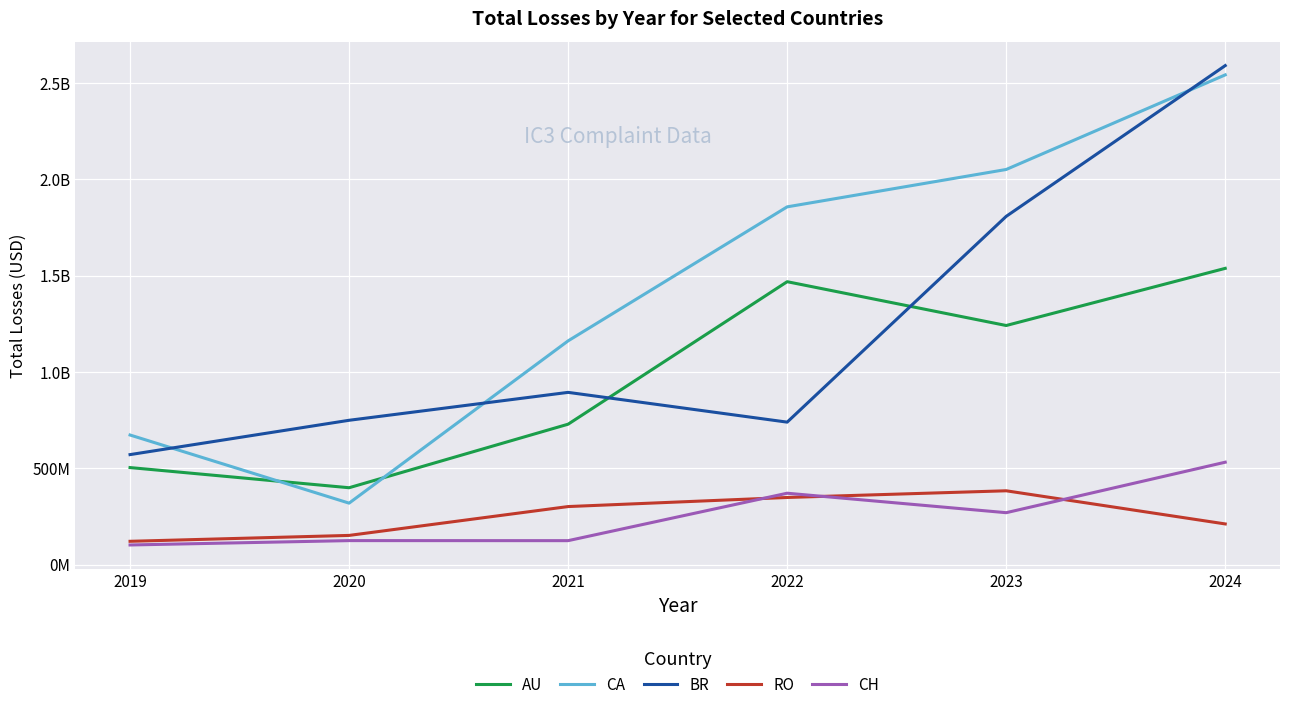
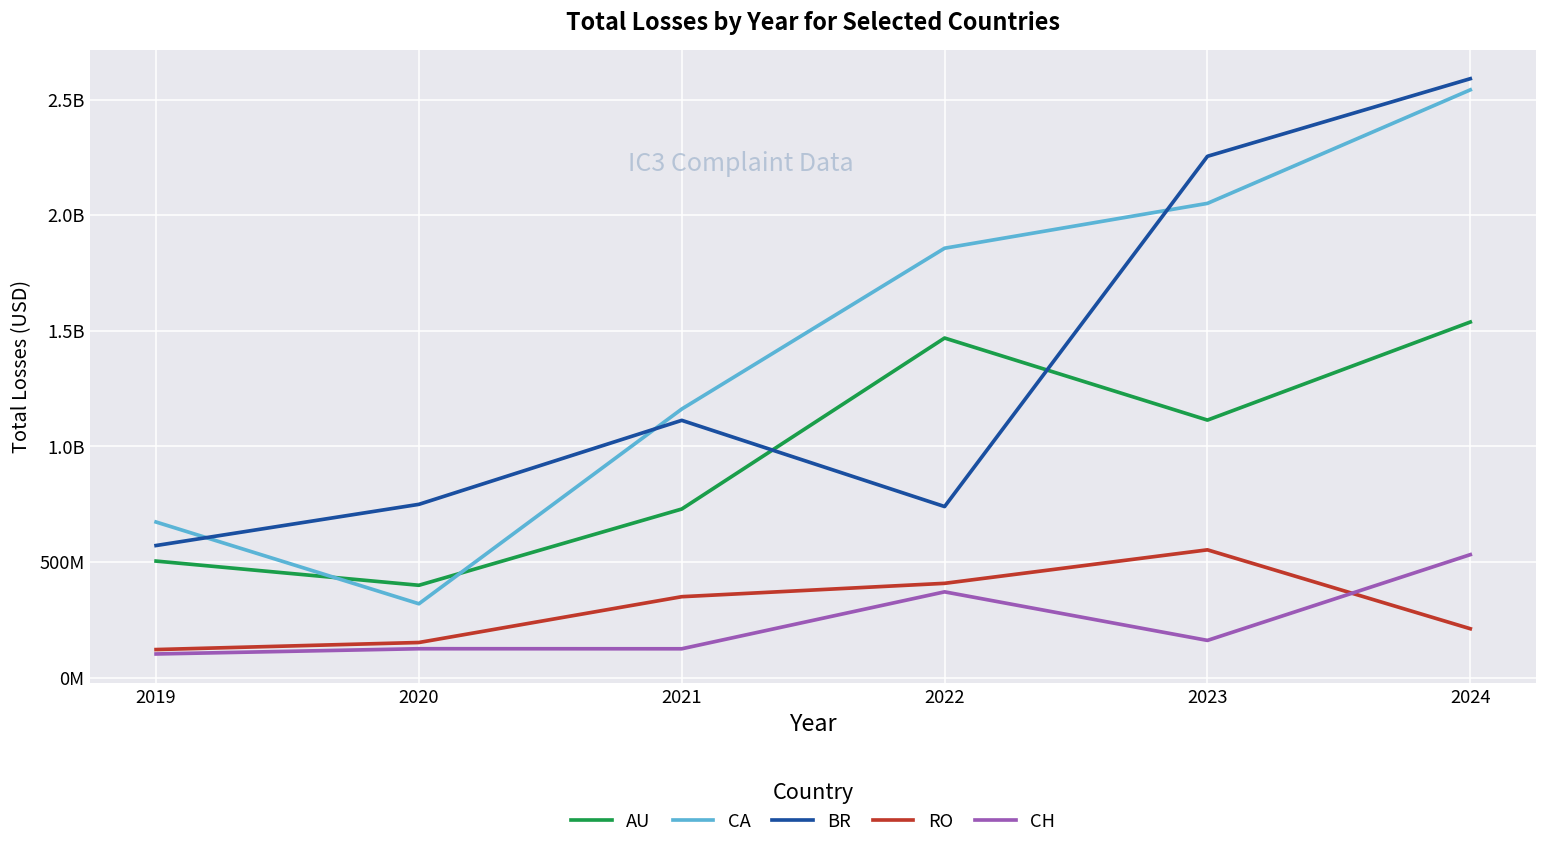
BR, 2021: 890000000 -> 1110000000
RO, 2021: 300000000 -> 350000000
RO, 2022: 350000000 -> 410000000
AU, 2023: 1240000000 -> 1110000000
BR, 2023: 1810000000 -> 2250000000
RO, 2023: 380000000 -> 550000000
CH, 2023: 270000000 -> 160000000
